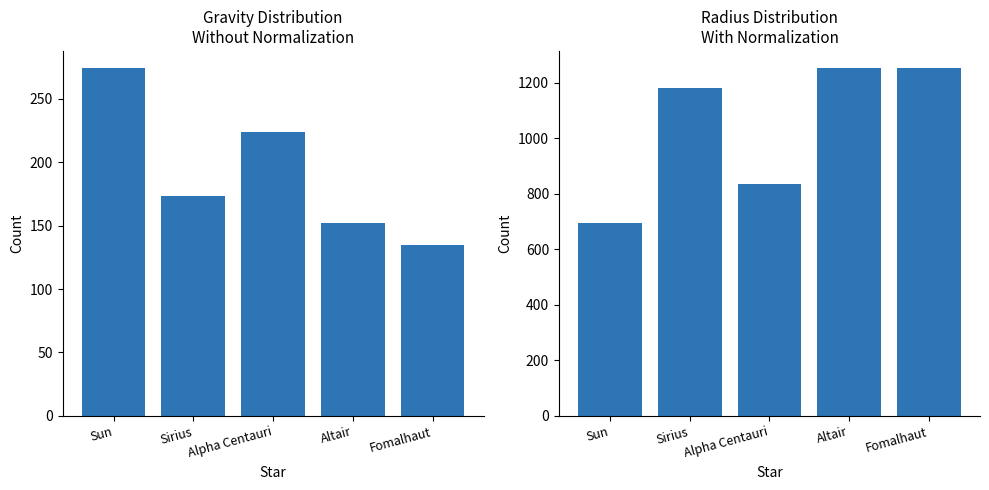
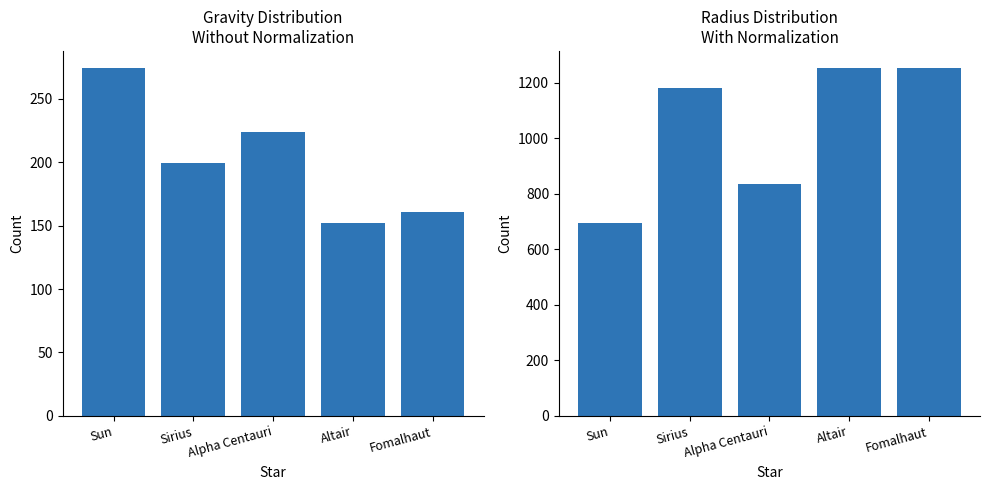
Gravity Distribution Without Normalization, Sirius: 174 -> 199
Gravity Distribution Without Normalization, Fomalhaut: 134 -> 161
